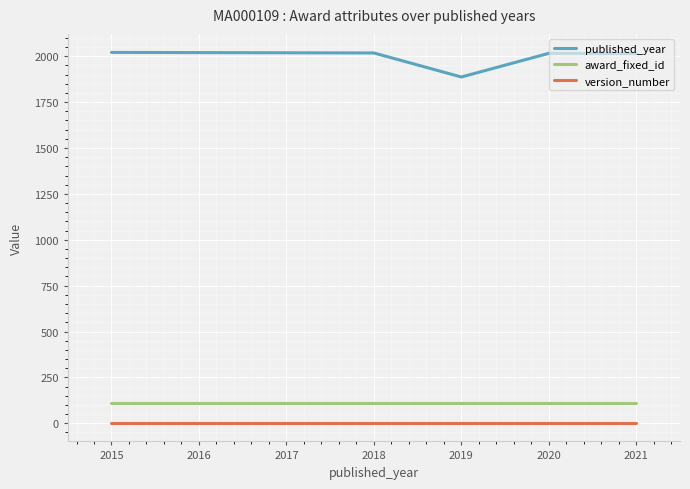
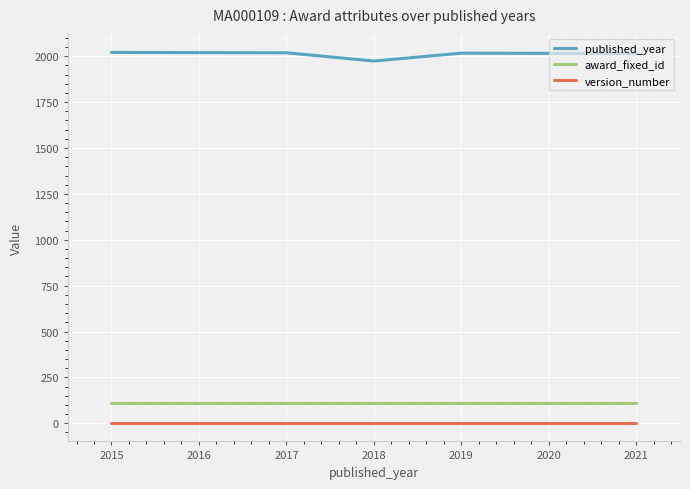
published_year, 2018: 2020 -> 1970
published_year, 2019: 1890 -> 2020
